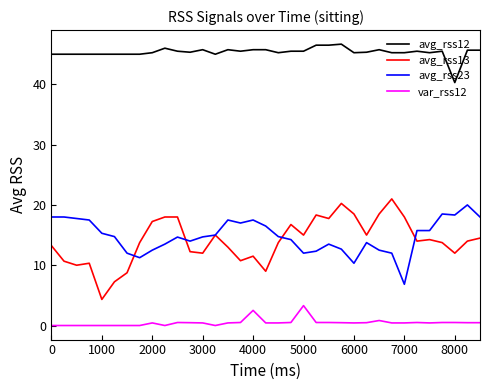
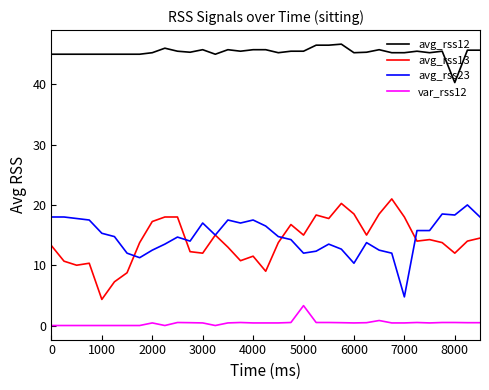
avg_rss23, 3000: 15 -> 17
var_rss12, 4000: 3 -> 0
avg_rss23, 7000: 7 -> 5
